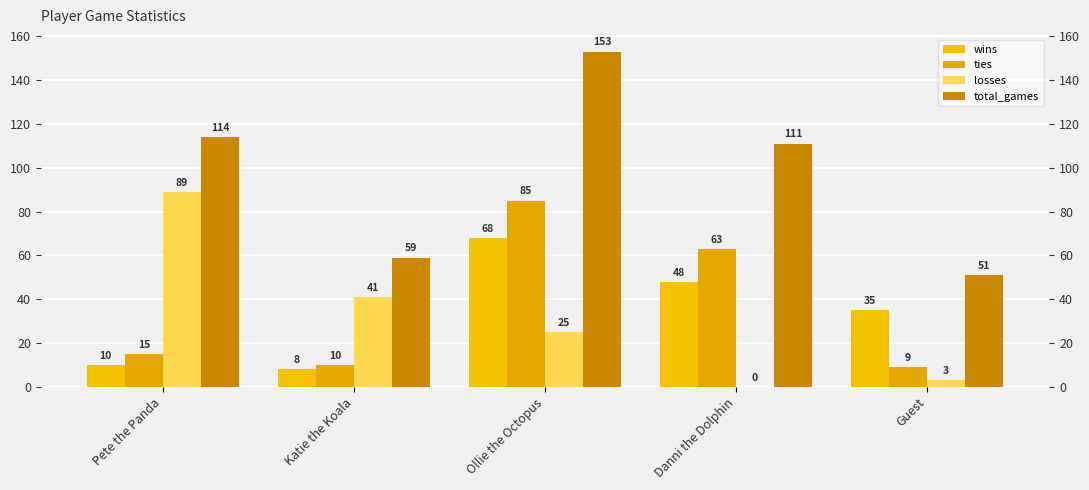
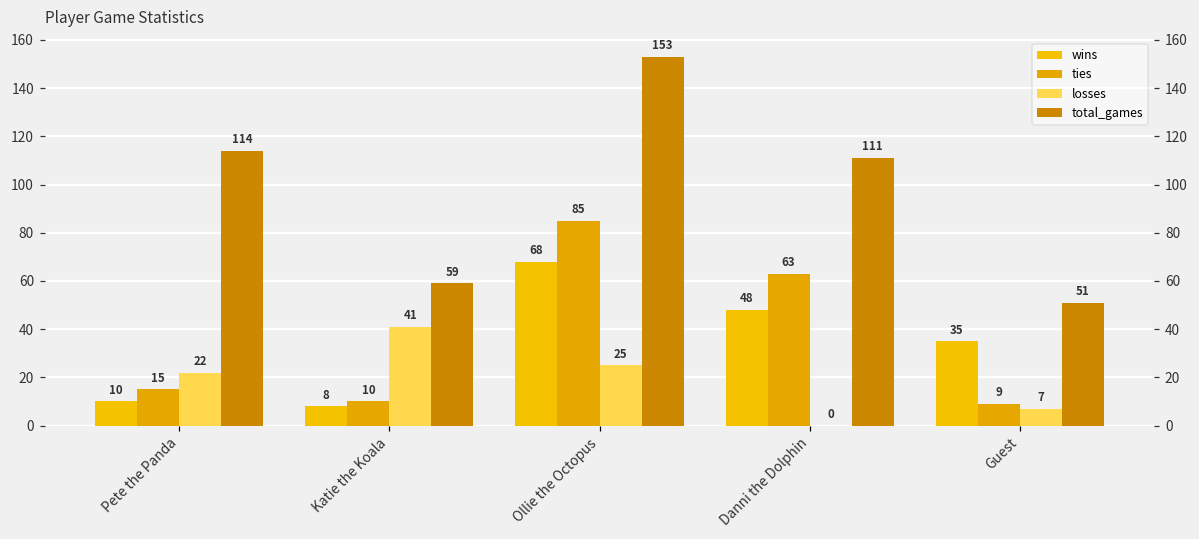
losses, Pete the Panda: 89 -> 22
losses, Guest: 3 -> 7
